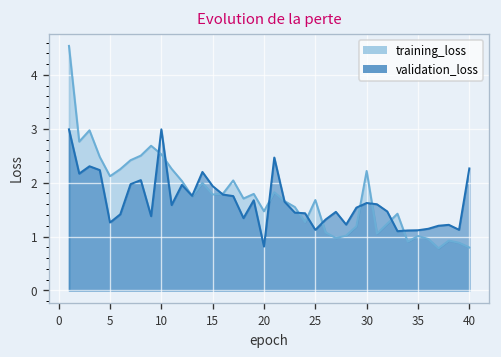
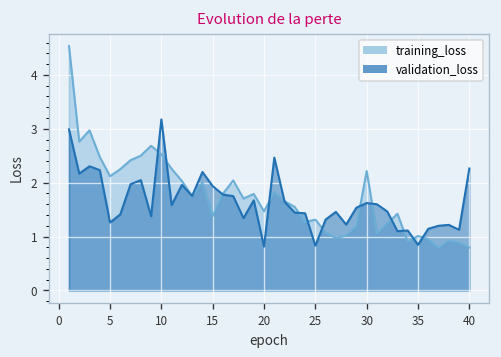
validation_loss, 10: 3.0 -> 3.2
training_loss, 15: 1.8 -> 1.4
training_loss, 25: 1.7 -> 1.3
validation_loss, 25: 1.1 -> 0.8
validation_loss, 35: 1.1 -> 0.8
